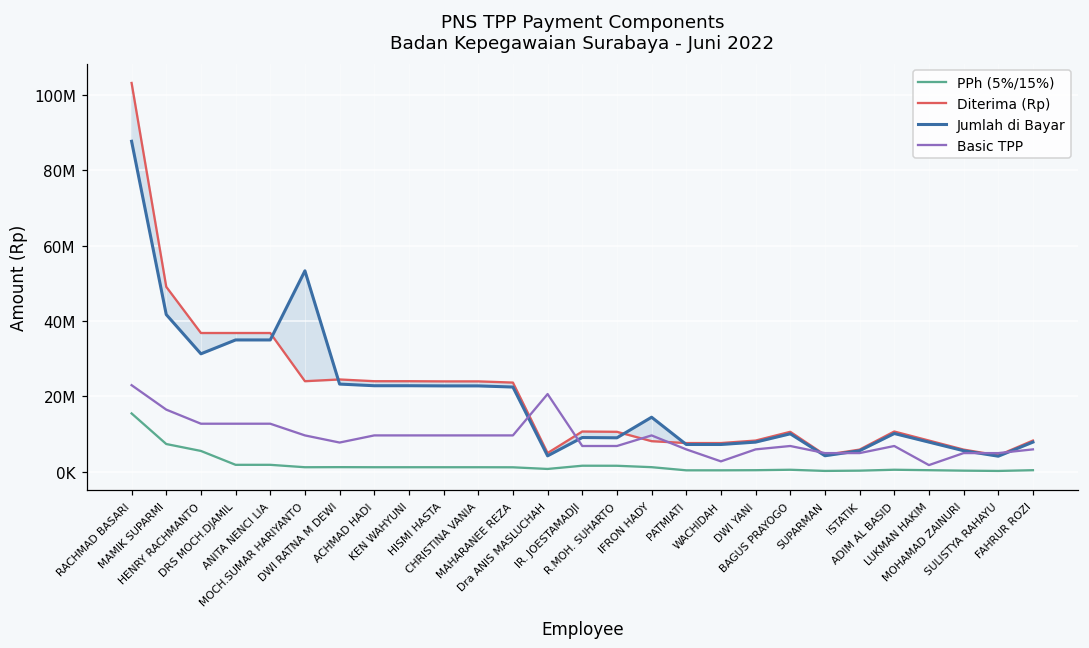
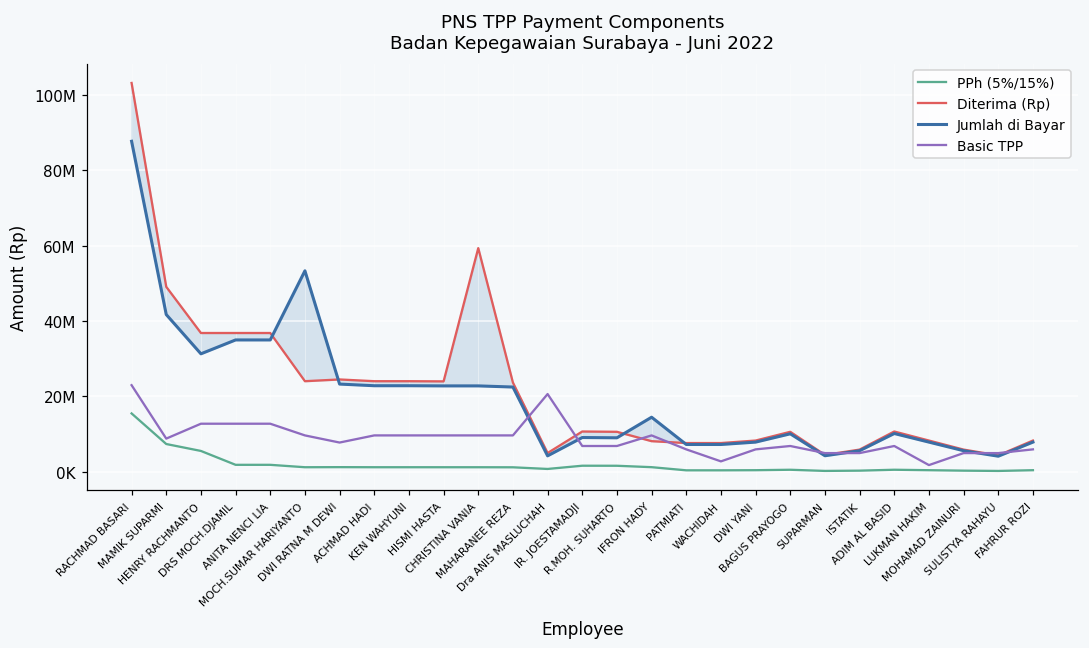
Basic TPP, MAMIK SUPARMI: 16000000 -> 9000000
Diterima (Rp), CHRISTINA VANIA: 24000000 -> 59000000
